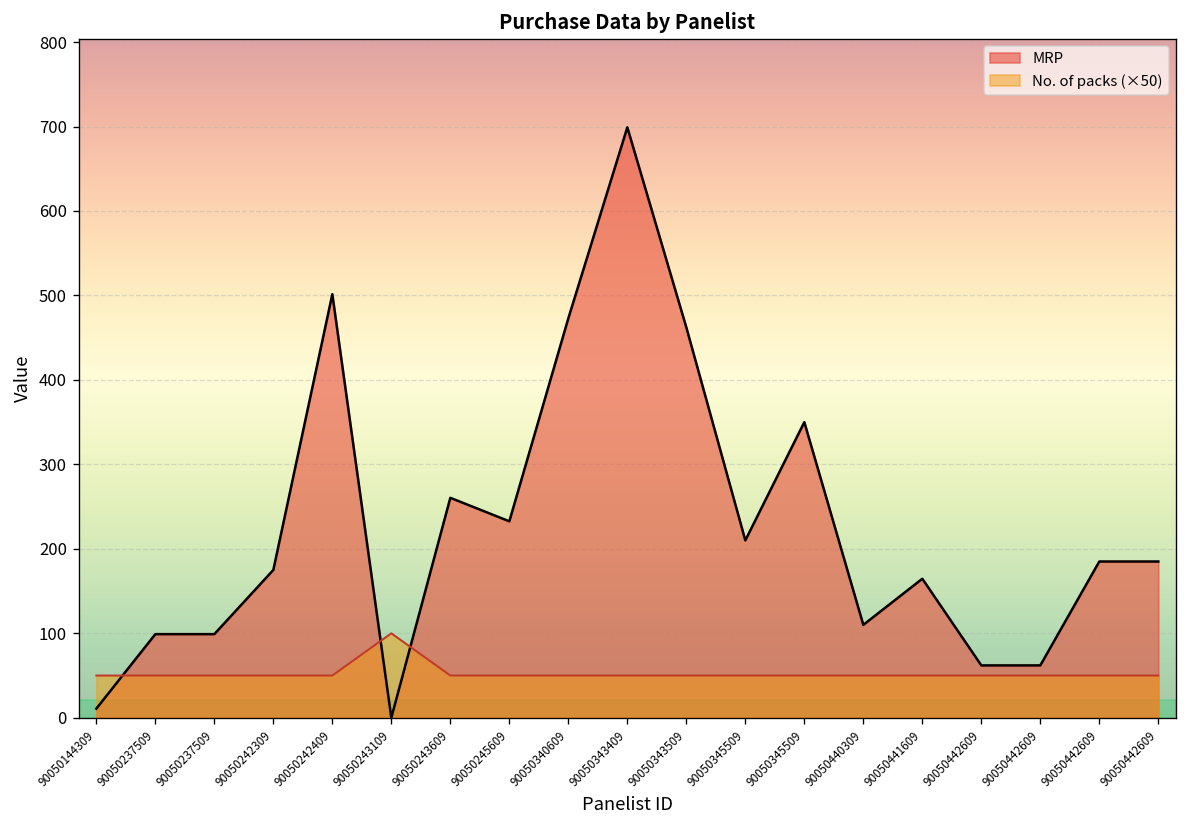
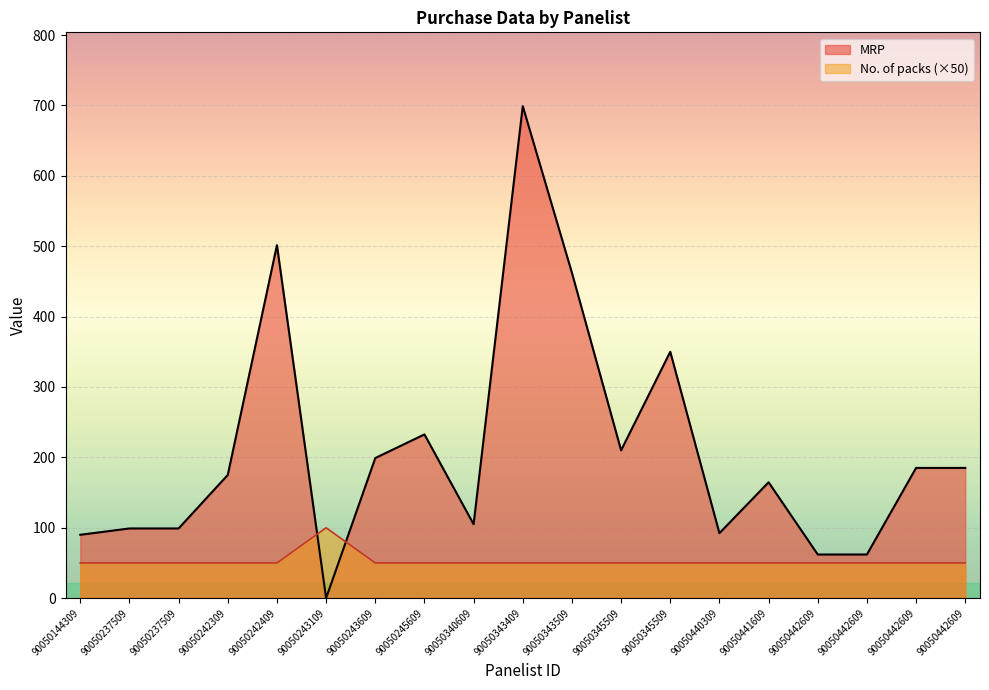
MRP, 90050144309: 10 -> 90
MRP, 90050243609: 260 -> 200
MRP, 90050340609: 470 -> 110
MRP, 90050440309: 110 -> 90
